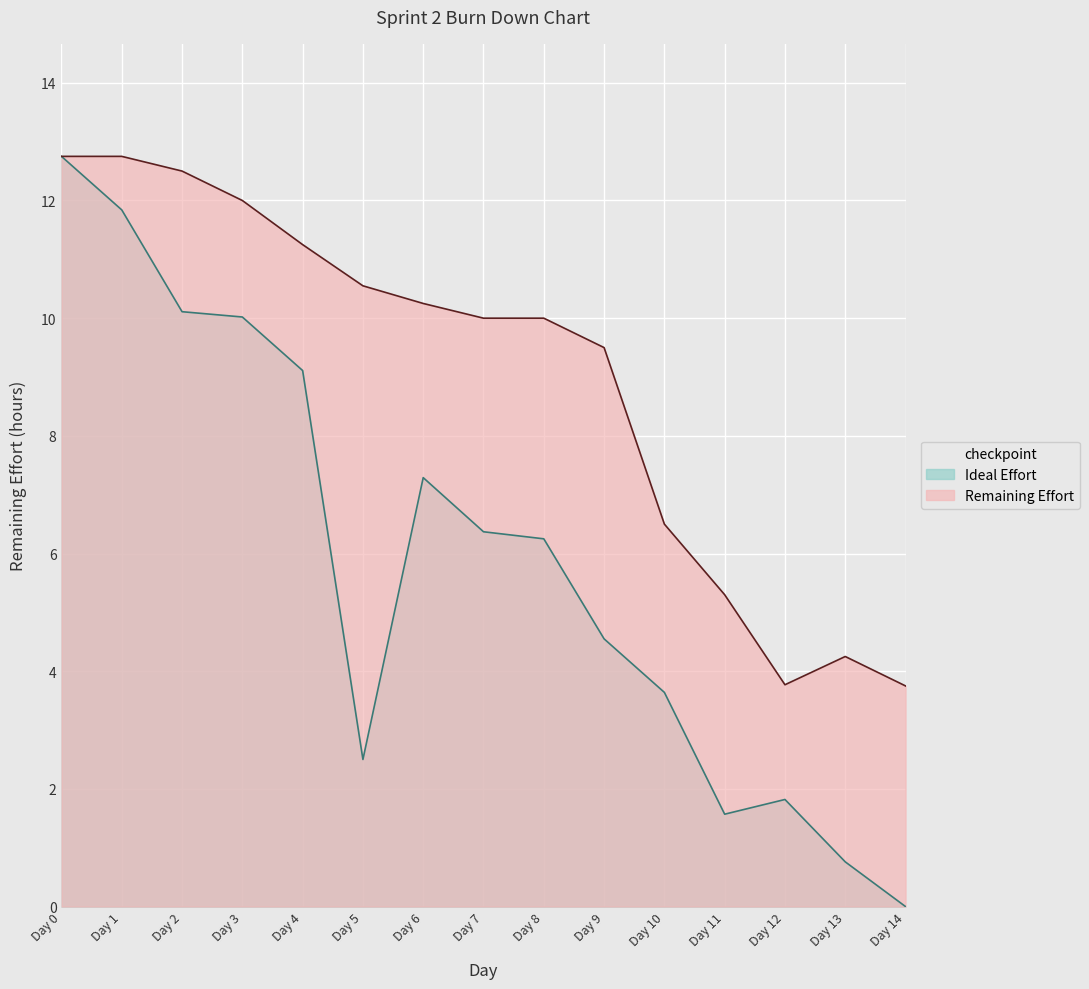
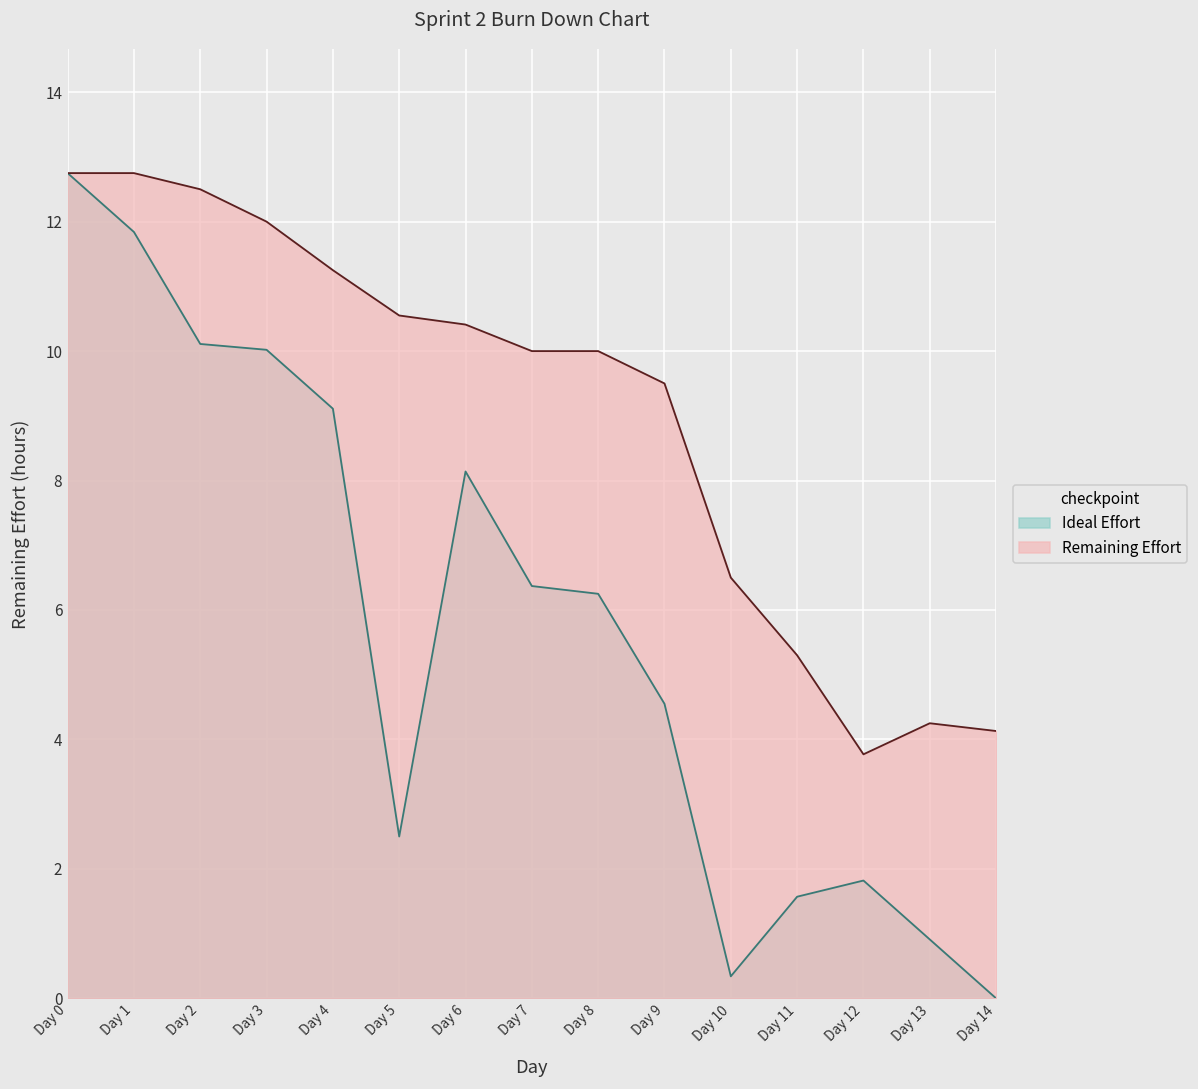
Ideal Effort, Day 6: 7.3 -> 8.1
Remaining Effort, Day 6: 10.3 -> 10.4
Ideal Effort, Day 10: 3.6 -> 0.3
Ideal Effort, Day 13: 0.8 -> 0.9
Remaining Effort, Day 14: 3.8 -> 4.1
